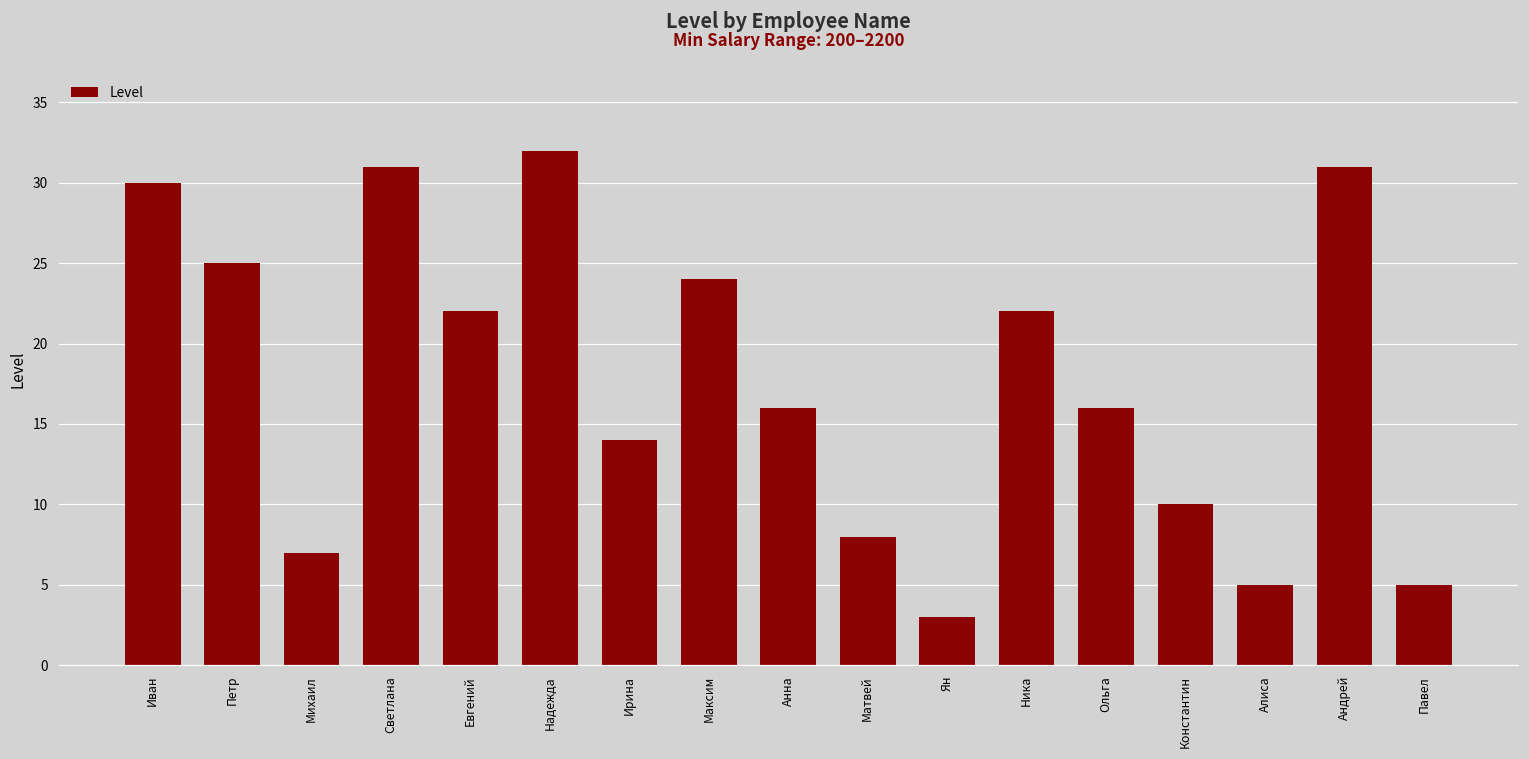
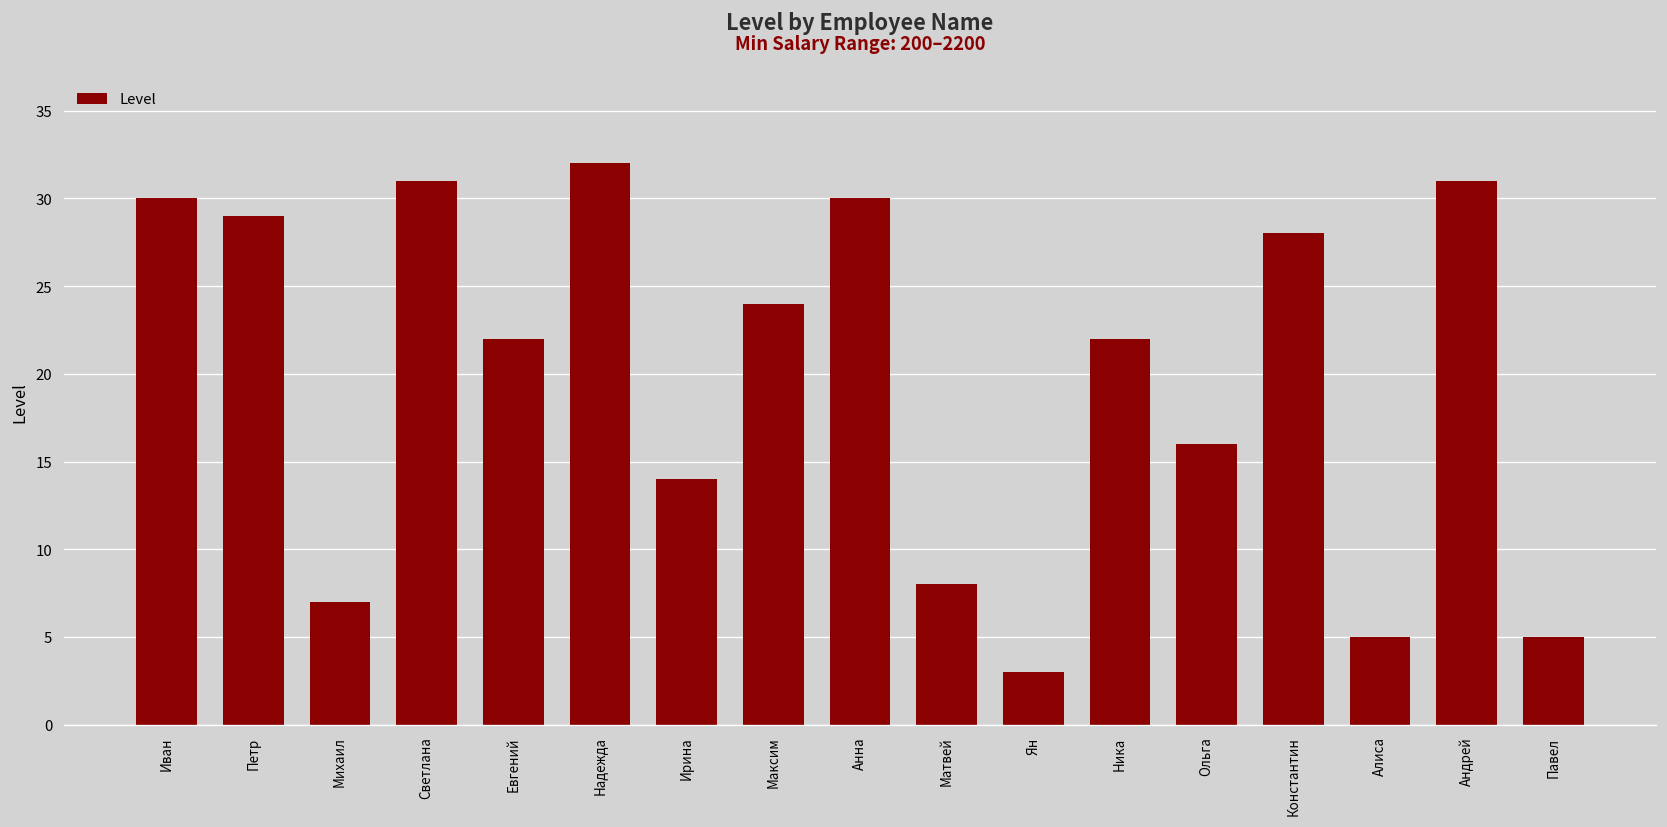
Петр: 25 -> 29
Анна: 16 -> 30
Константин: 10 -> 28
